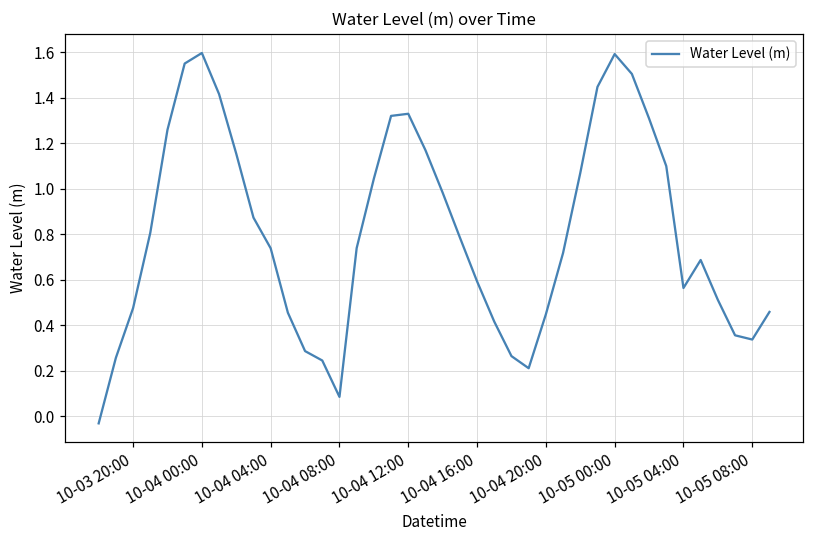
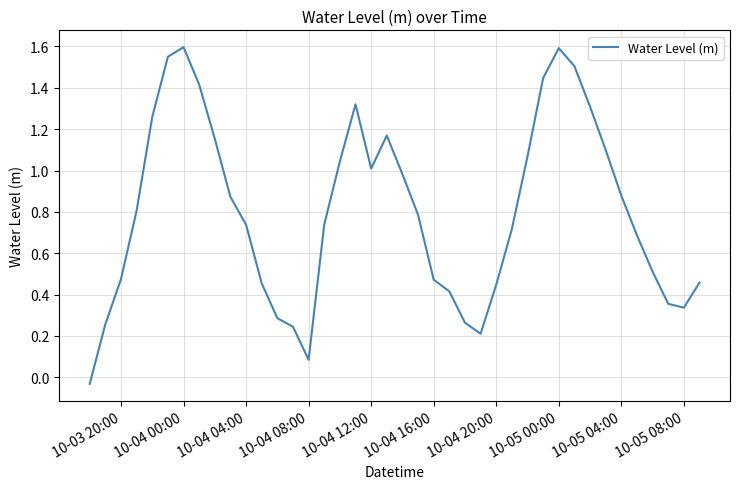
10-04 12:00: 1.33 -> 1.01
10-04 16:00: 0.59 -> 0.47
10-05 04:00: 0.56 -> 0.88
